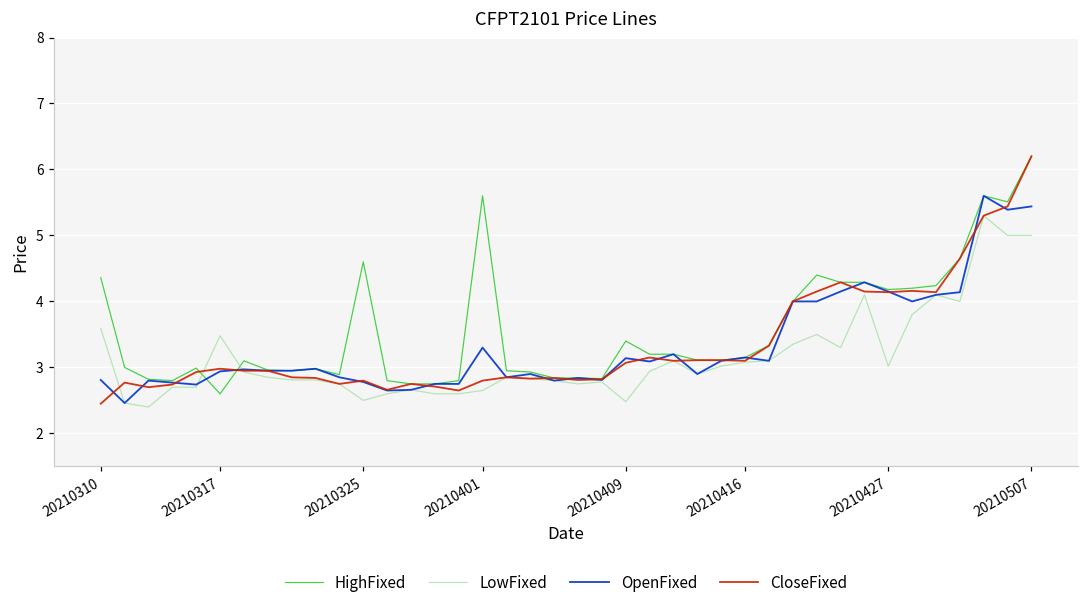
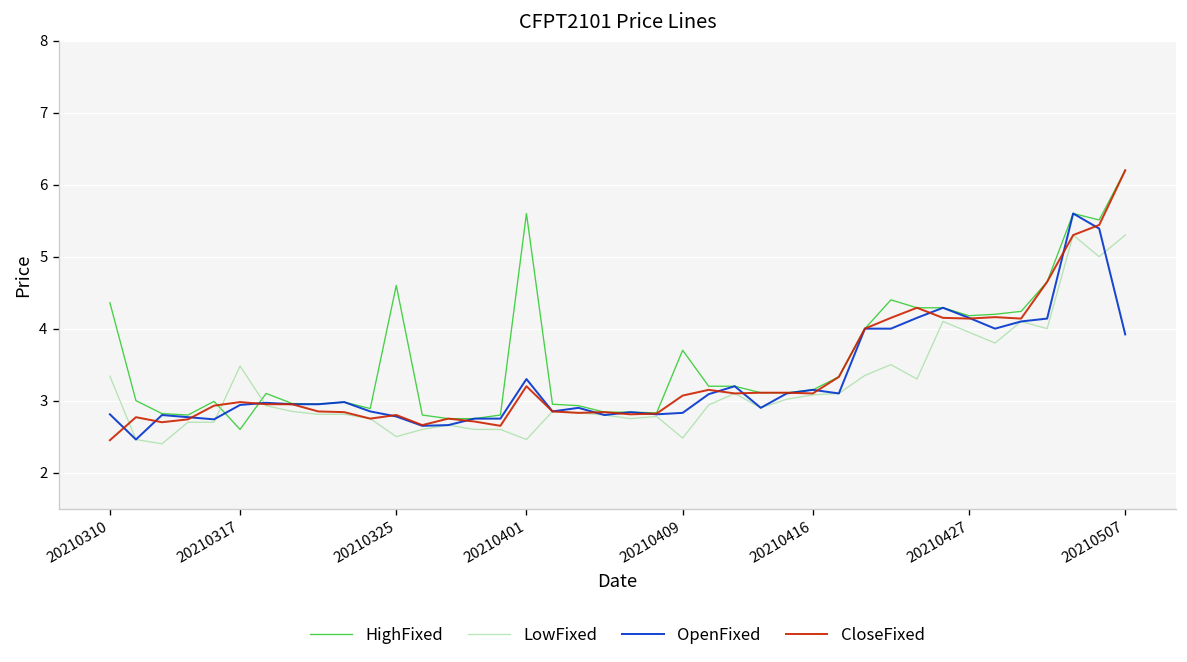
LowFixed, 20210310: 3.6 -> 3.3
LowFixed, 20210401: 2.7 -> 2.5
CloseFixed, 20210401: 2.8 -> 3.2
HighFixed, 20210409: 3.4 -> 3.7
OpenFixed, 20210409: 3.1 -> 2.8
LowFixed, 20210427: 3.0 -> 4.0
LowFixed, 20210507: 5.0 -> 5.3
OpenFixed, 20210507: 5.4 -> 3.9
